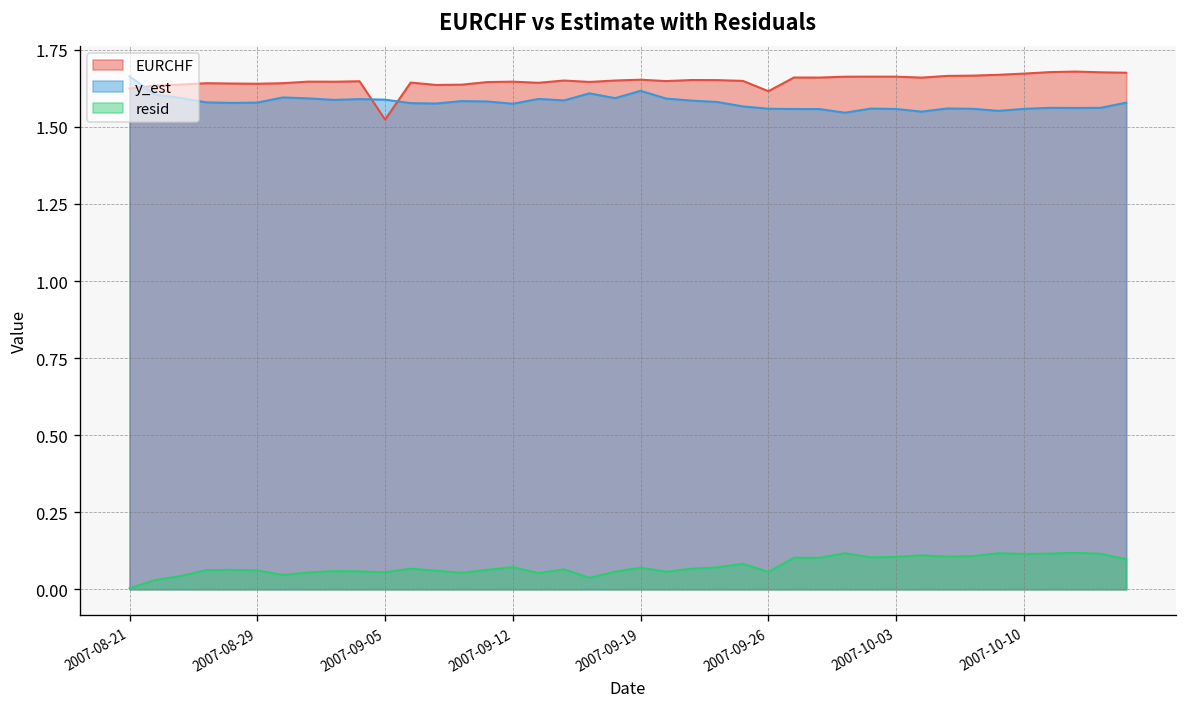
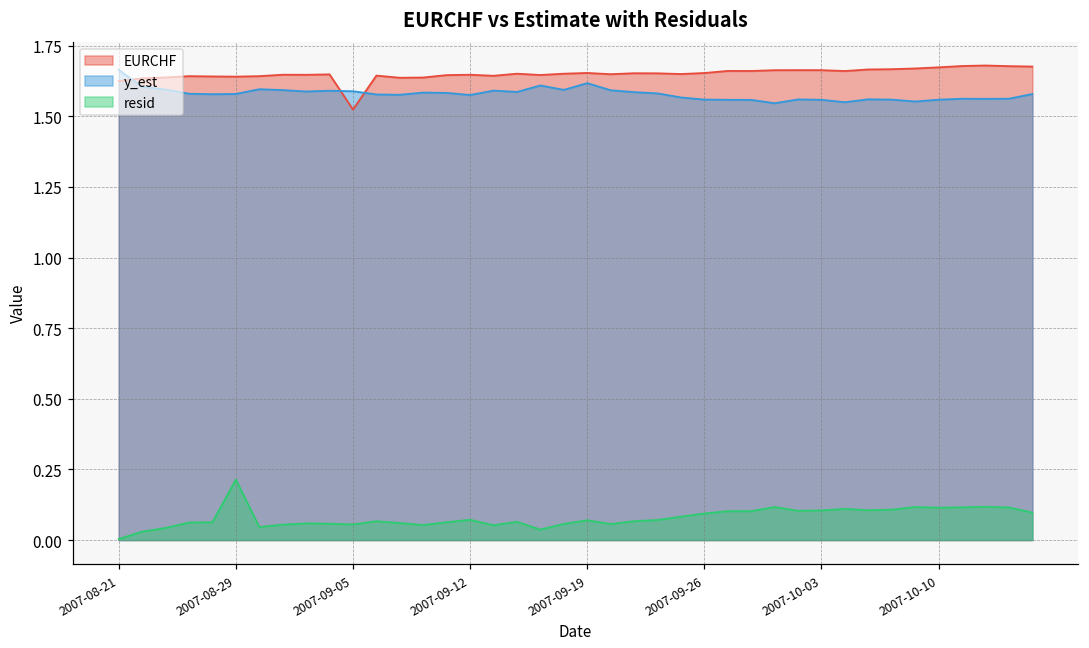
resid, 2007-08-29: 0.06 -> 0.21
EURCHF, 2007-09-26: 1.62 -> 1.65
resid, 2007-09-26: 0.06 -> 0.09
